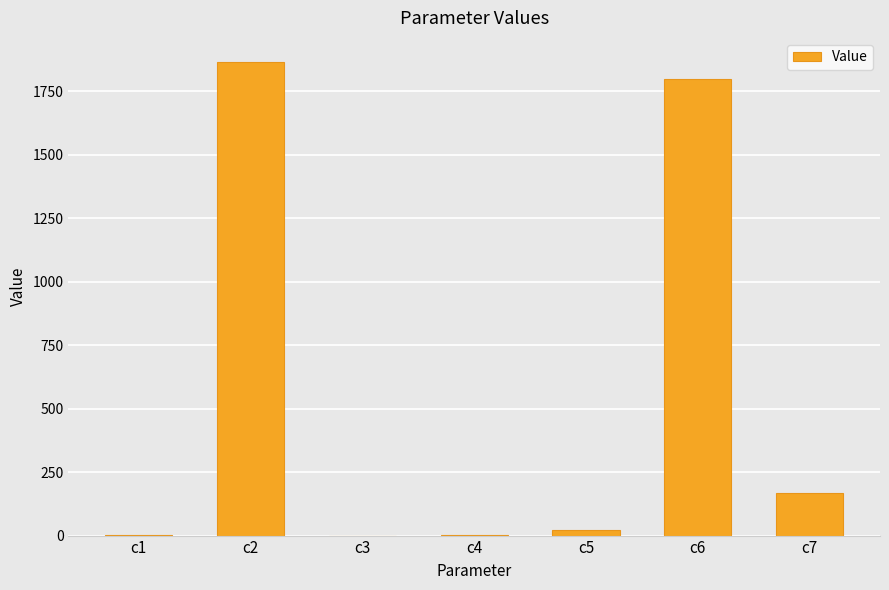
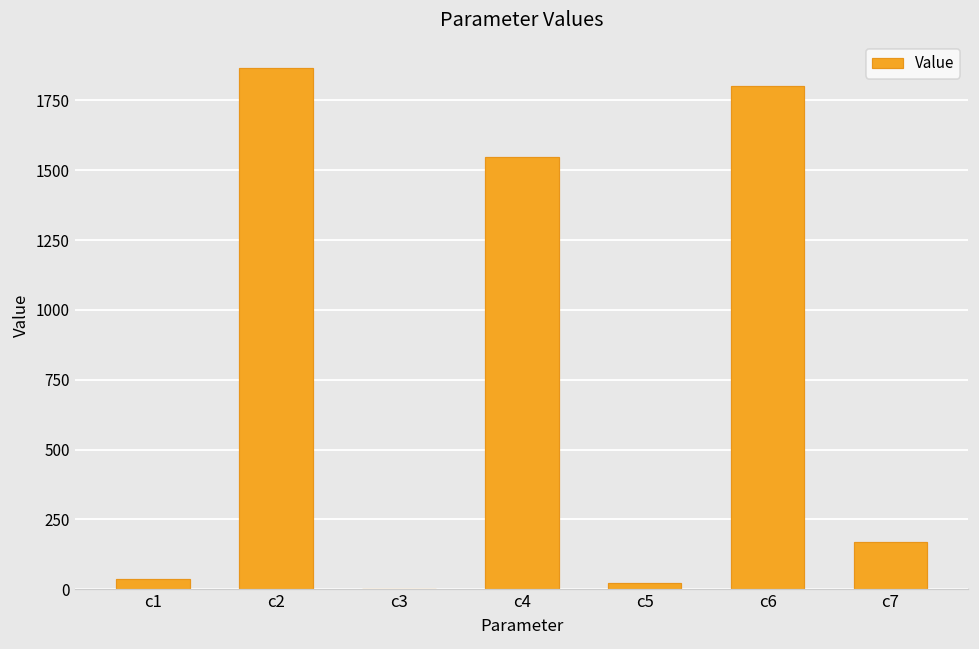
c1: 0 -> 40
c4: 0 -> 1550
